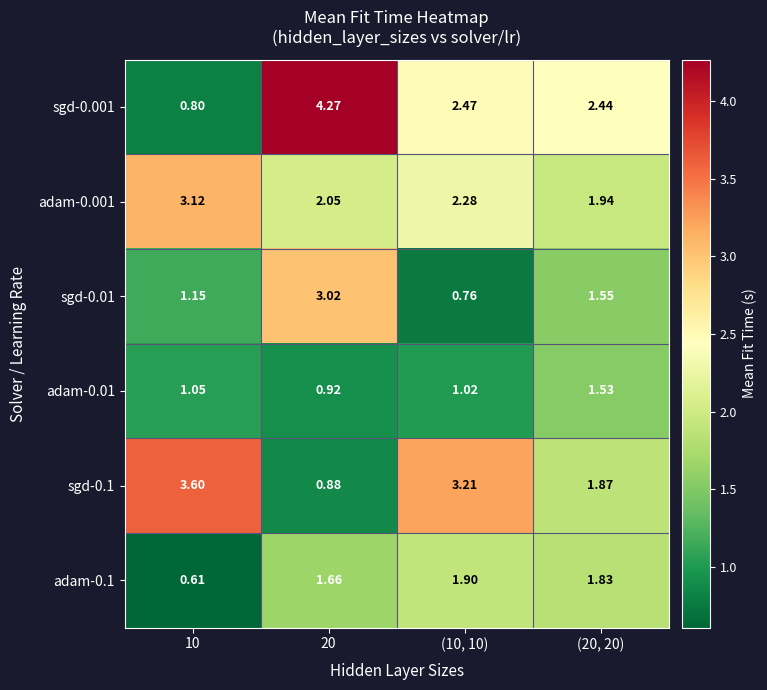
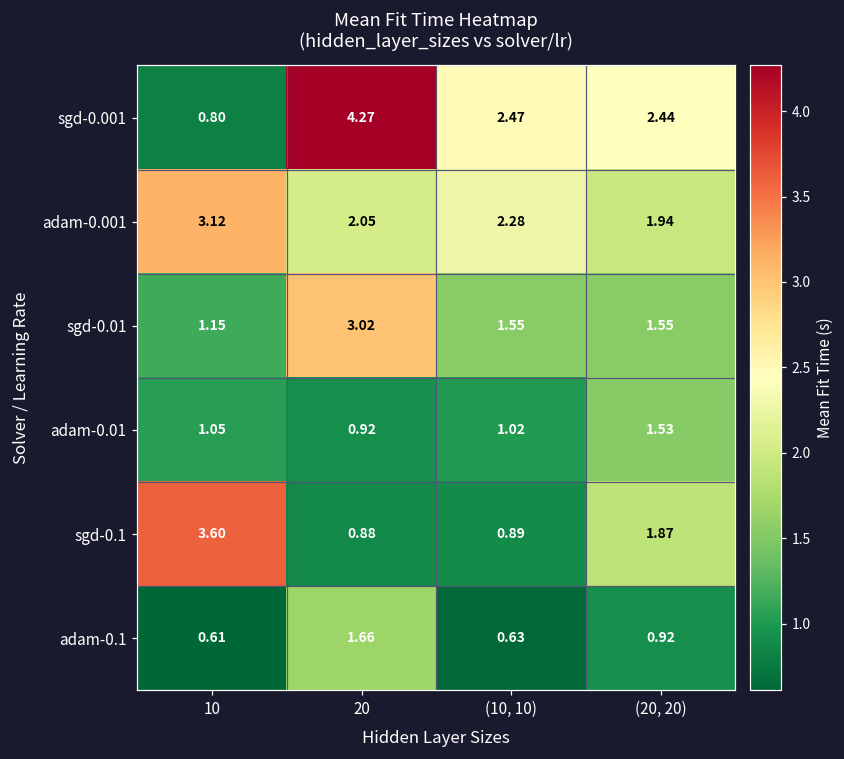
sgd-0.01, (10, 10): 0.76 -> 1.55
sgd-0.1, (10, 10): 3.21 -> 0.89
adam-0.1, (10, 10): 1.90 -> 0.63
adam-0.1, (20, 20): 1.83 -> 0.92
